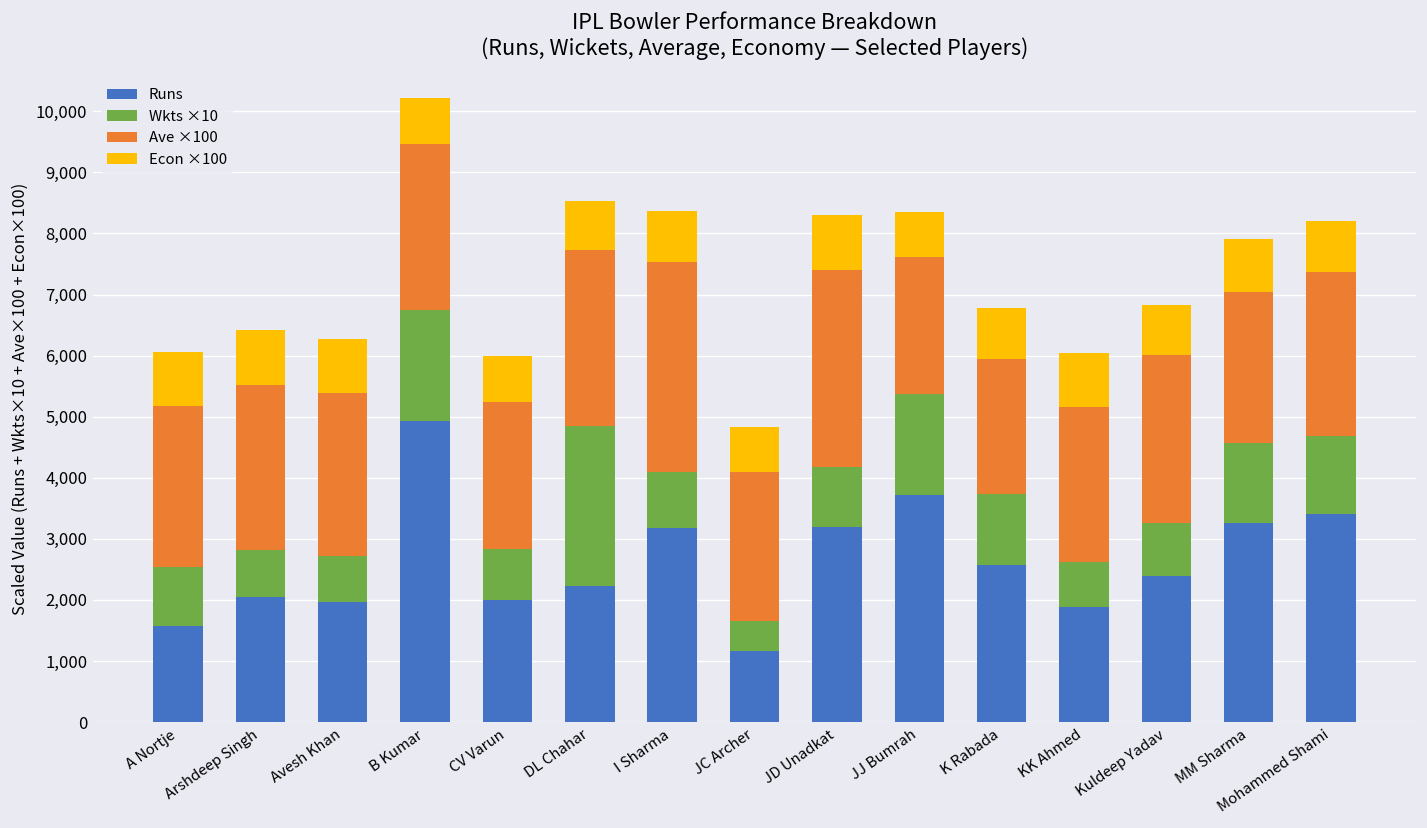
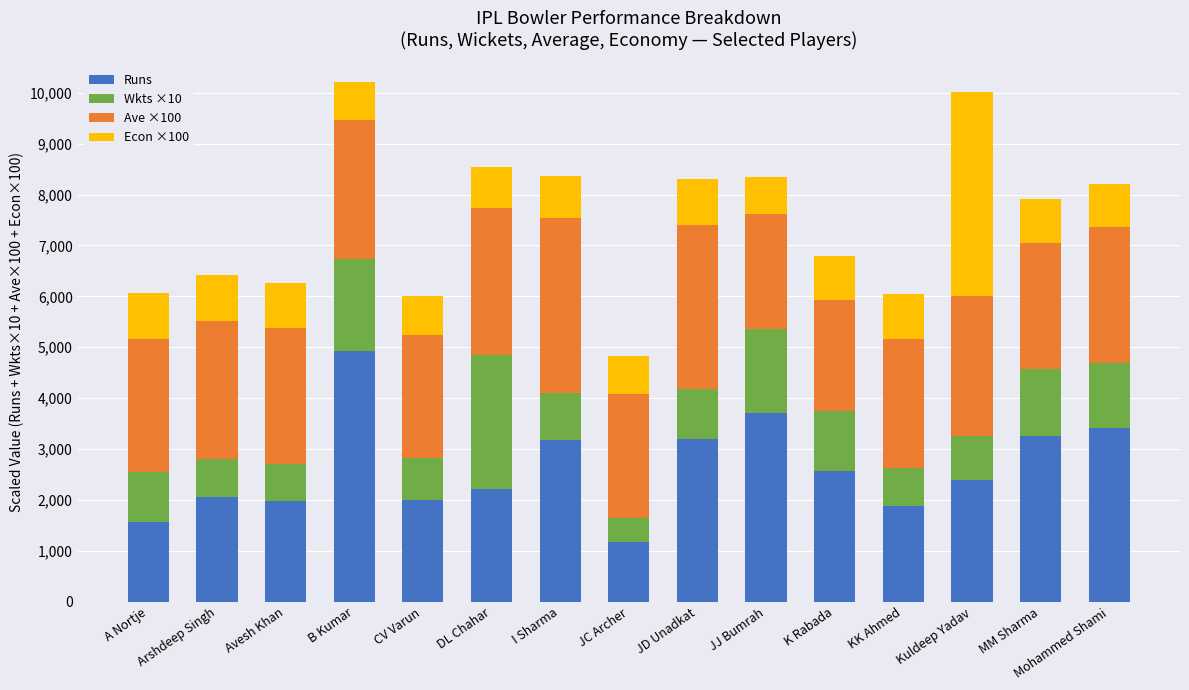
Econ ×100, Kuldeep Yadav: 800 -> 4,000
